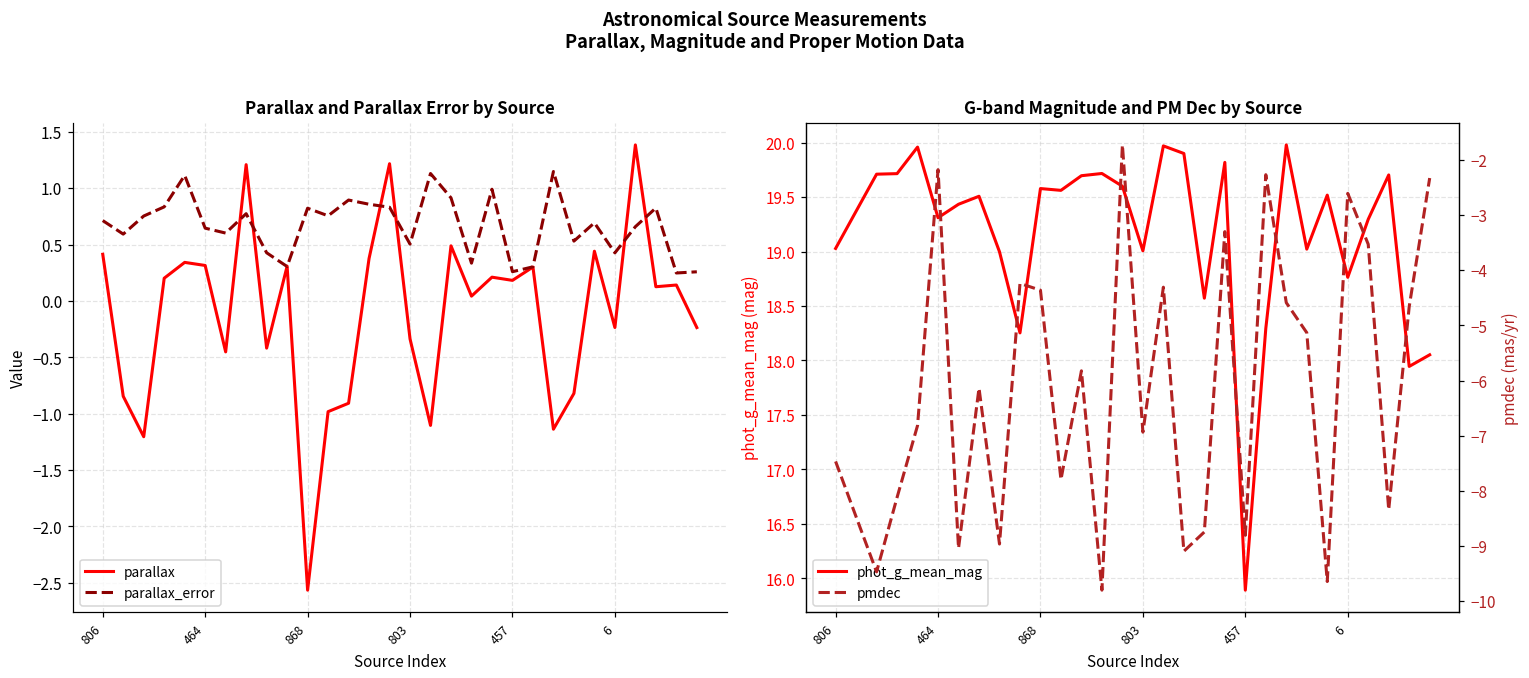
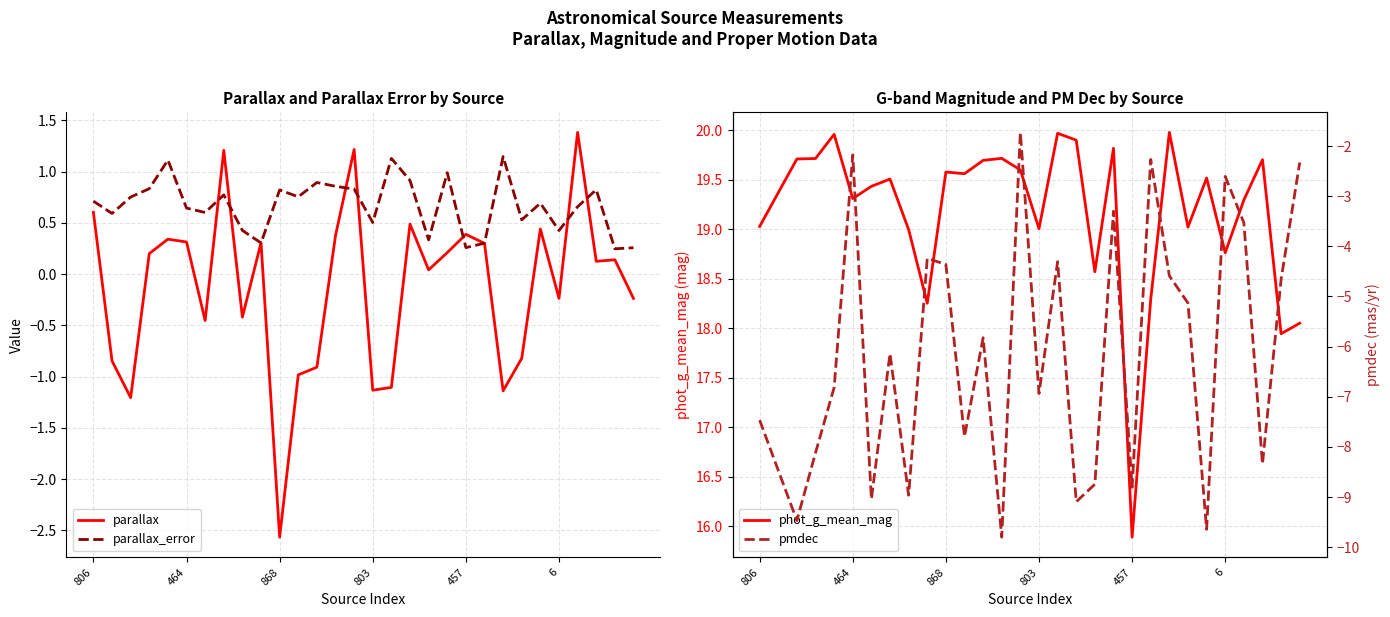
Parallax and Parallax Error by Source, parallax, 806: 0.41 -> 0.60
Parallax and Parallax Error by Source, parallax, 803: -0.34 -> -1.13
Parallax and Parallax Error by Source, parallax, 457: 0.18 -> 0.39
